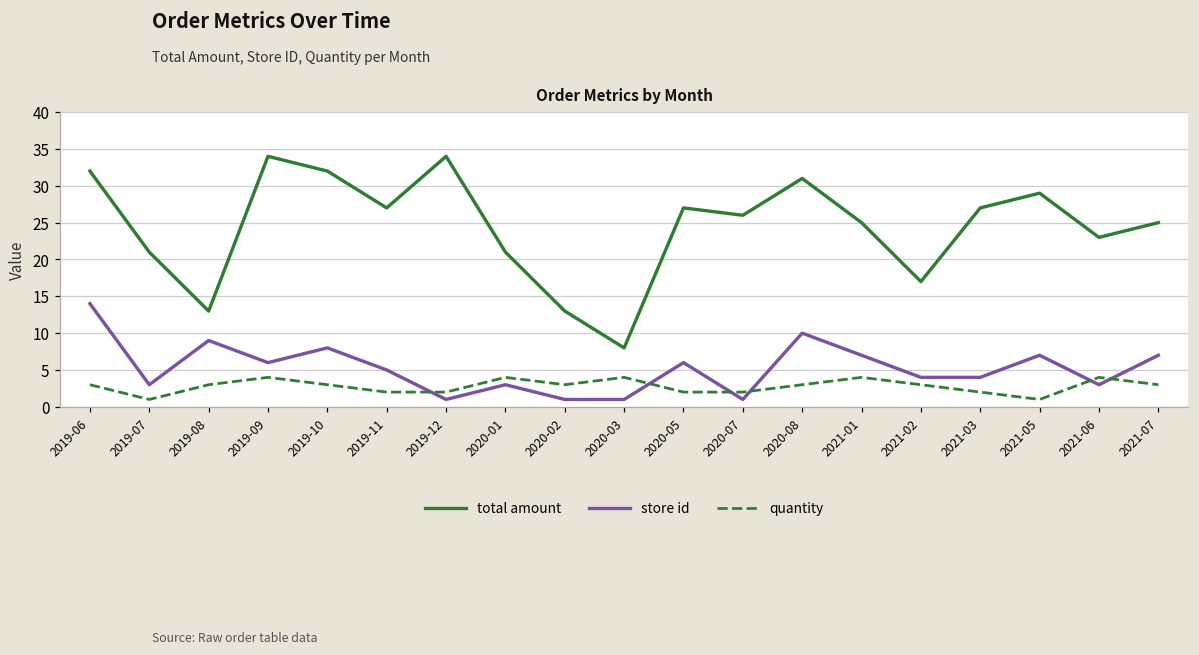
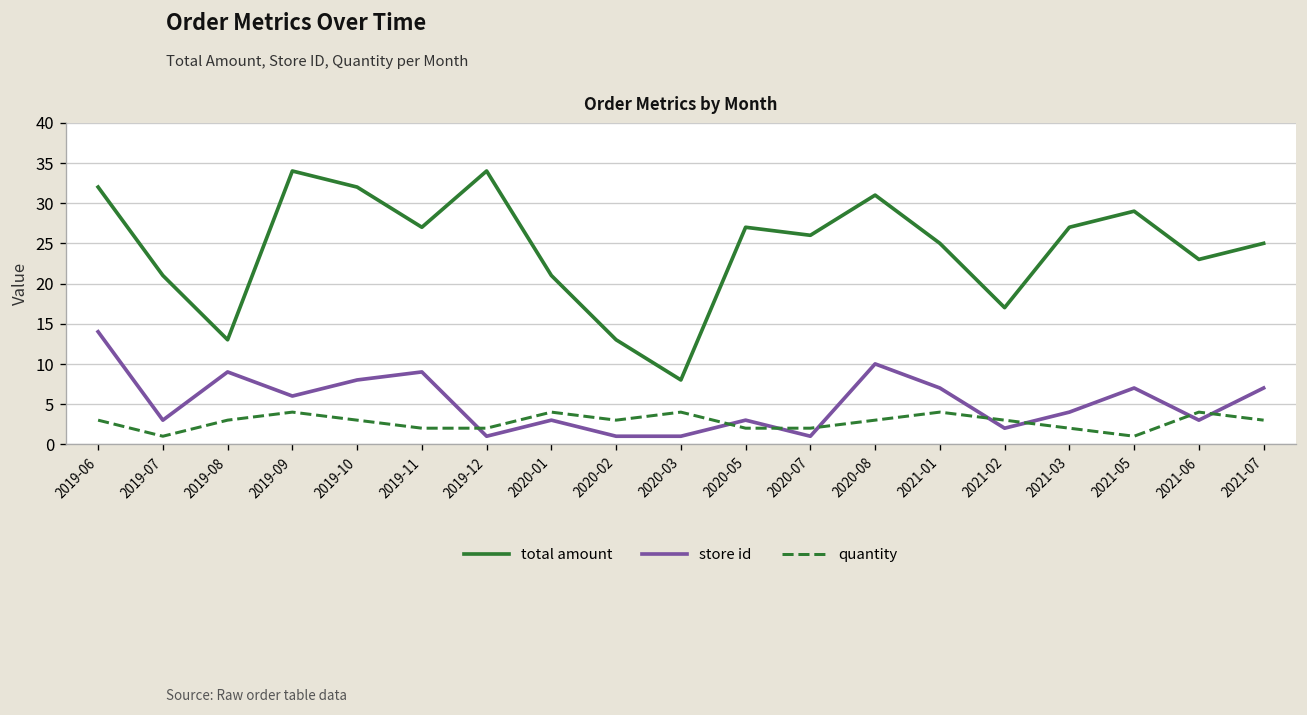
store id, 2019-11: 5 -> 9
store id, 2020-05: 6 -> 3
store id, 2021-02: 4 -> 2
